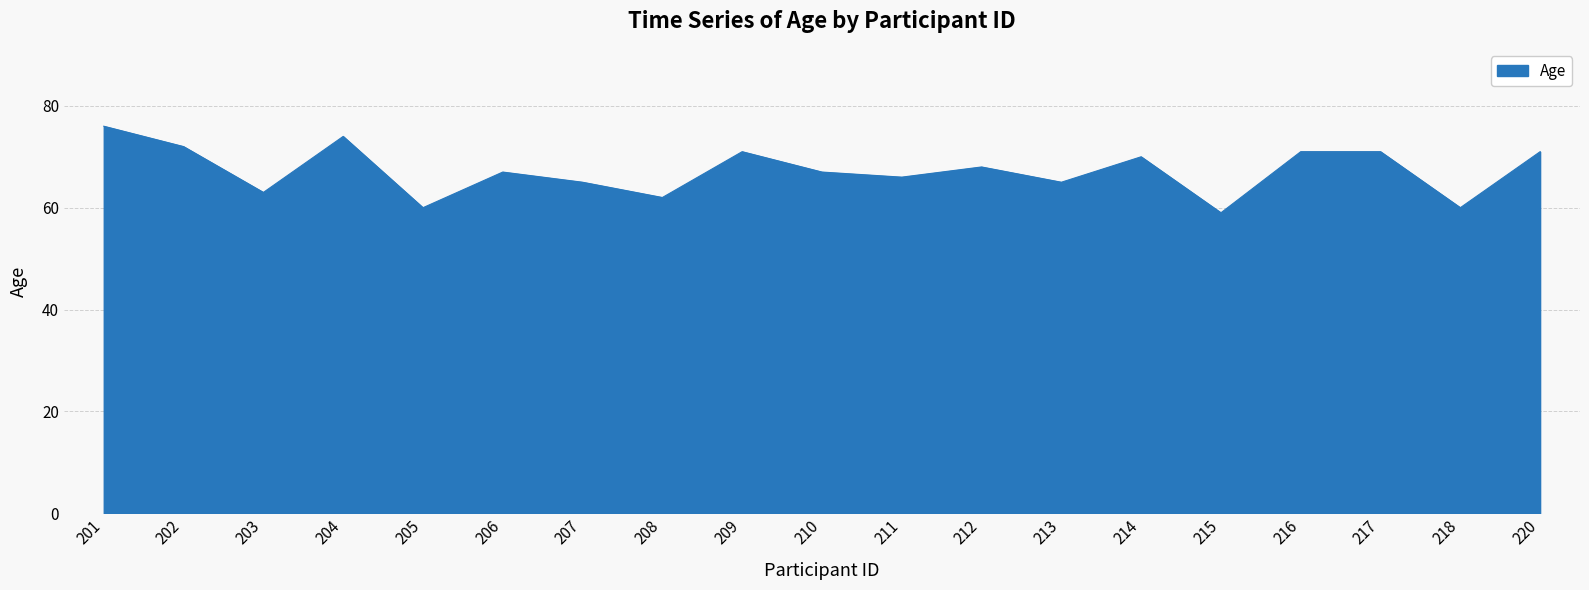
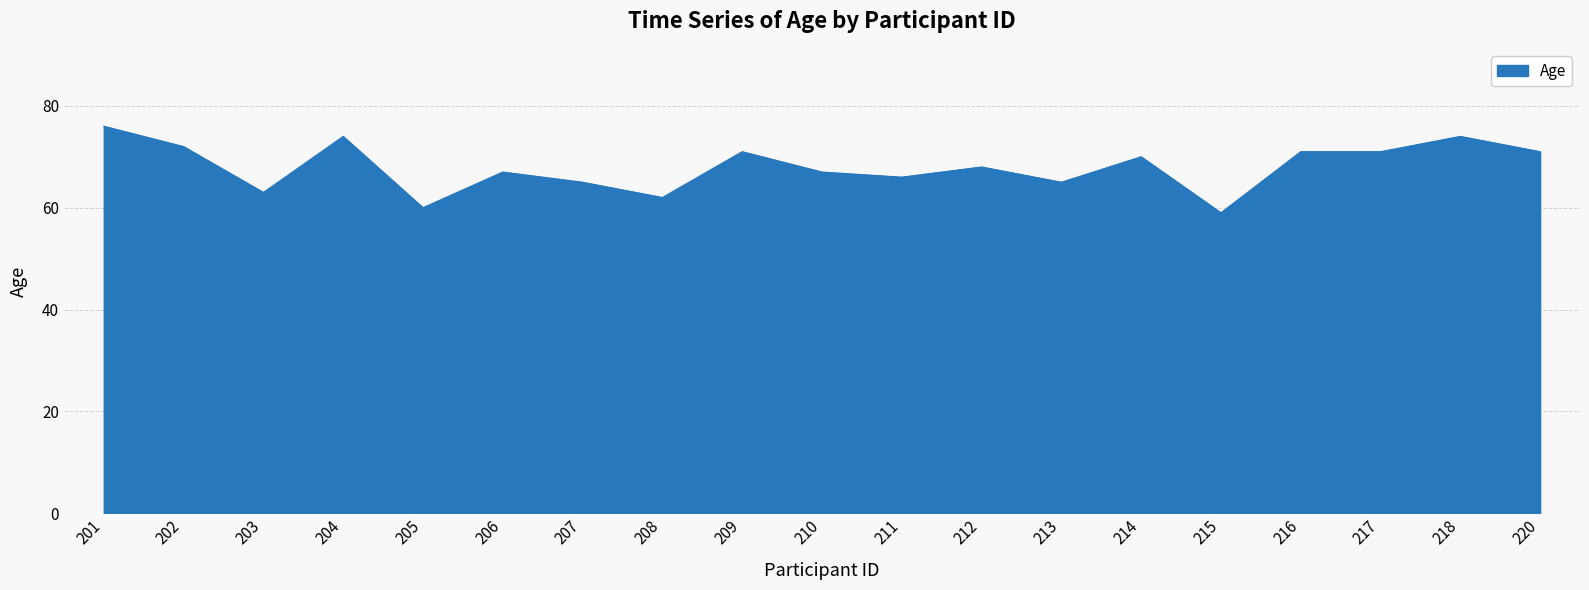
218: 60 -> 74
